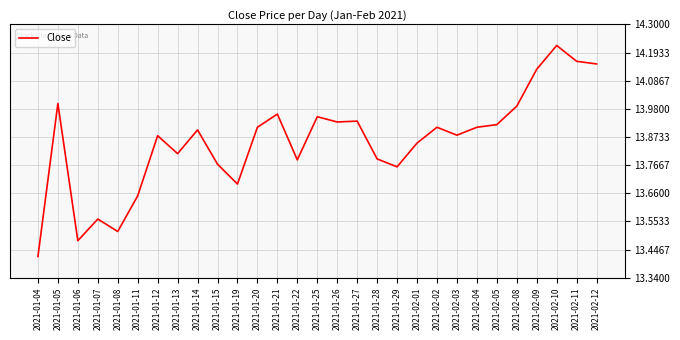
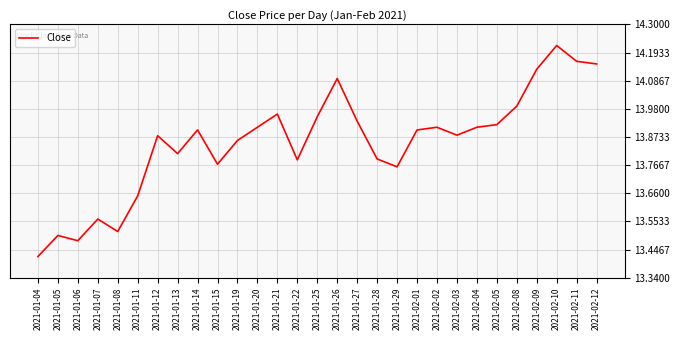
2021-01-05: 14.0 -> 13.5
2021-01-19: 13.69 -> 13.86
2021-01-26: 13.93 -> 14.09
2021-02-01: 13.85 -> 13.90
